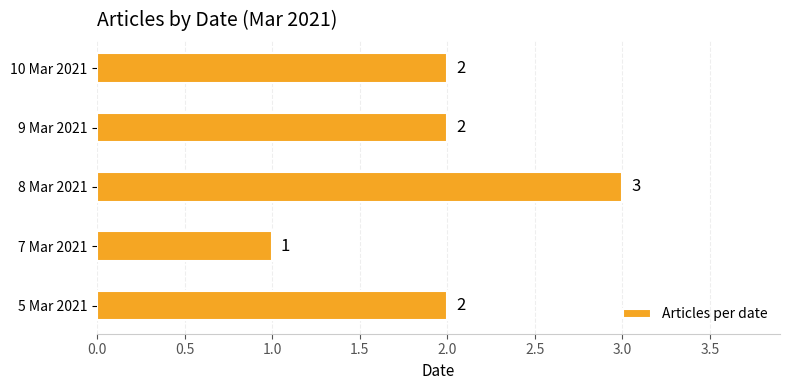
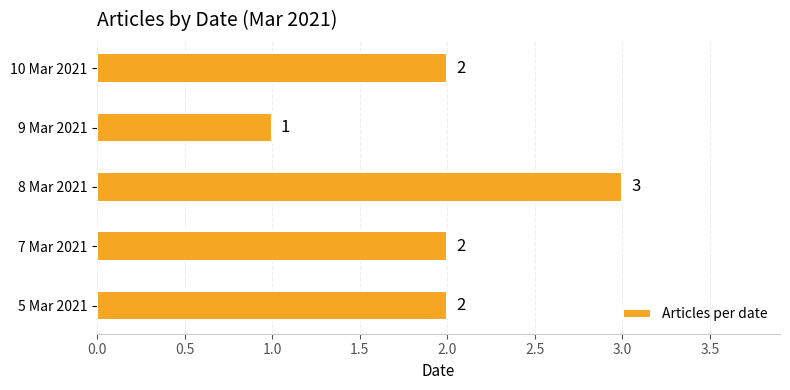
9 Mar 2021: 2 -> 1
7 Mar 2021: 1 -> 2
